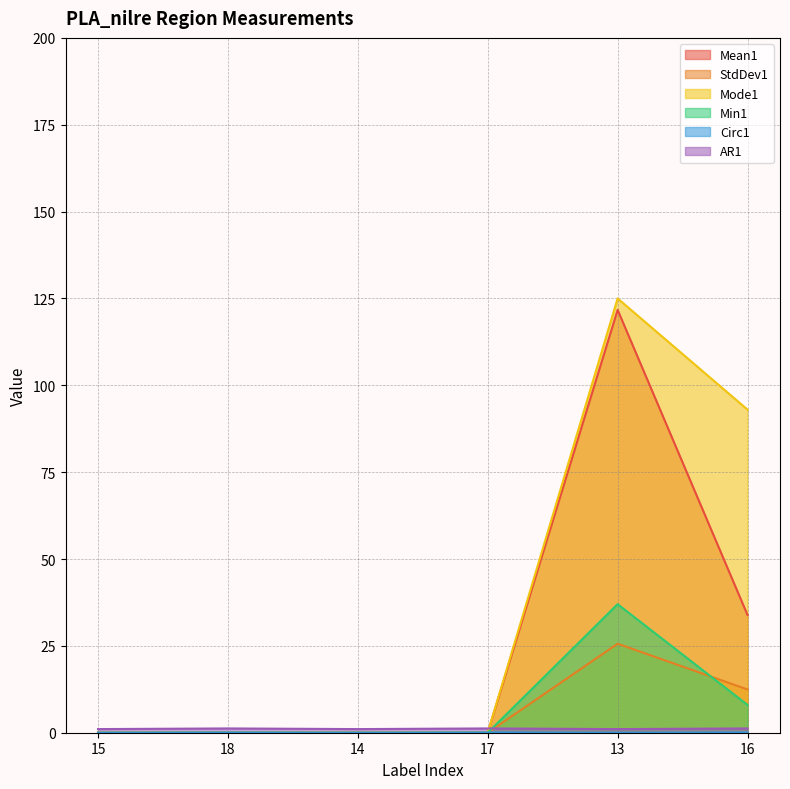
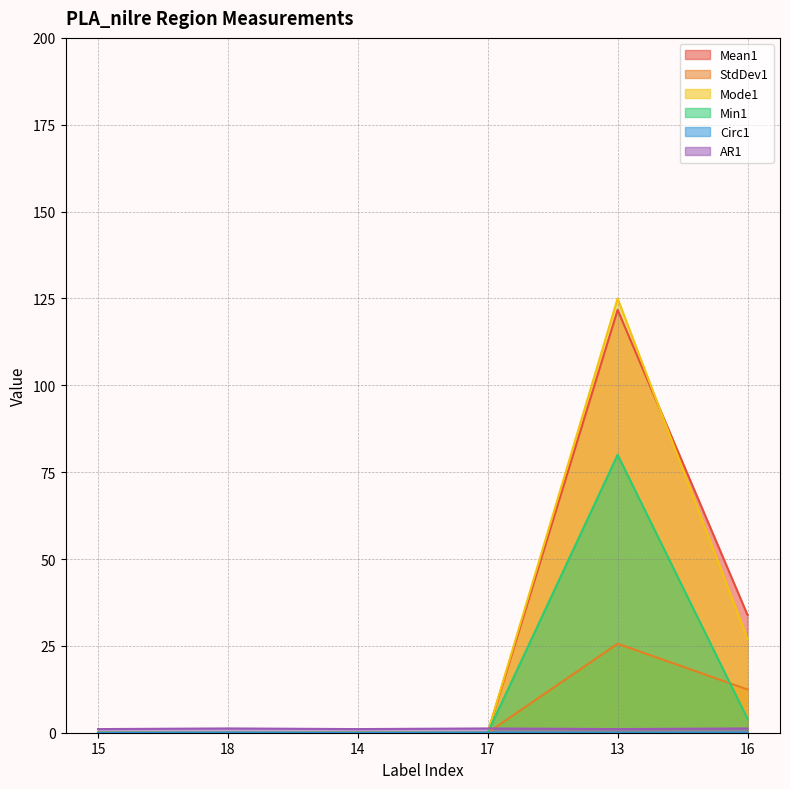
Min1, 13: 37 -> 80
Mode1, 16: 93 -> 27
Min1, 16: 8 -> 4
